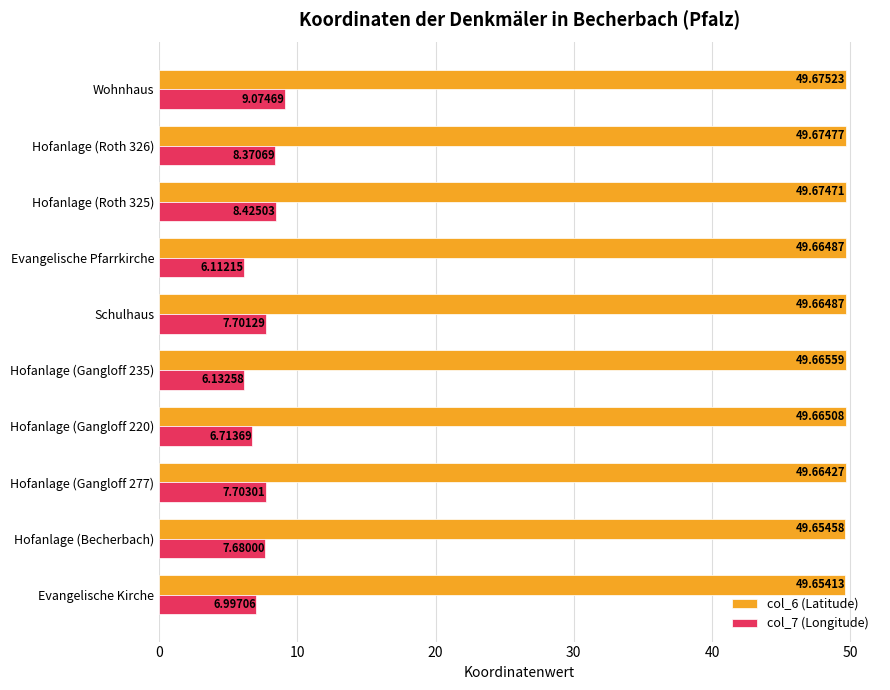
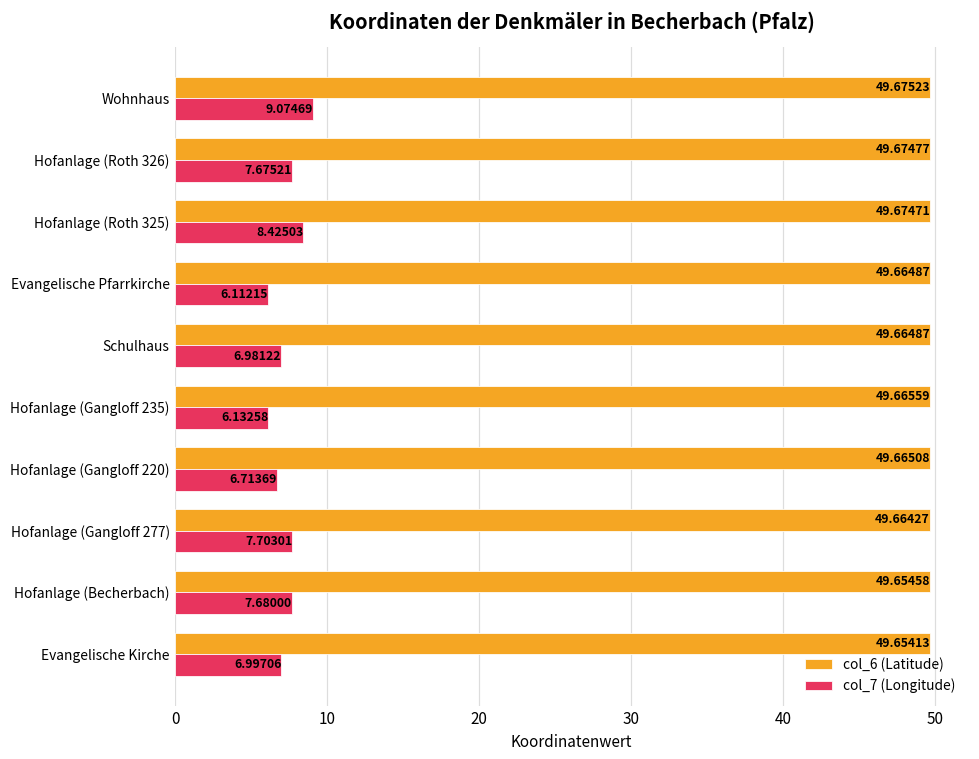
col_7 (Longitude), Hofanlage (Roth 326): 8.37069 -> 7.67521
col_7 (Longitude), Schulhaus: 7.70129 -> 6.98122
